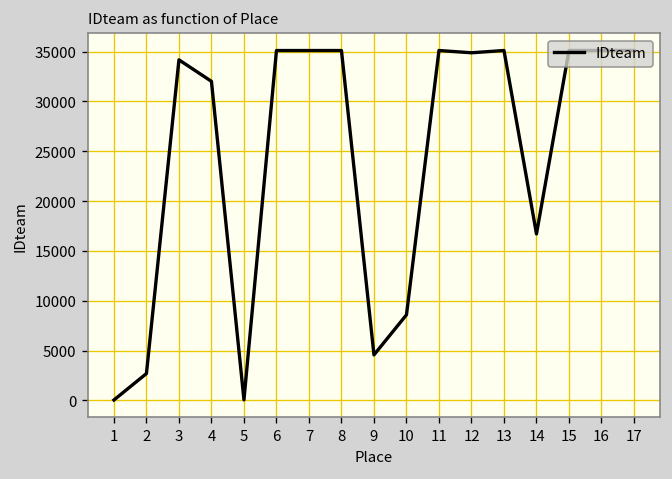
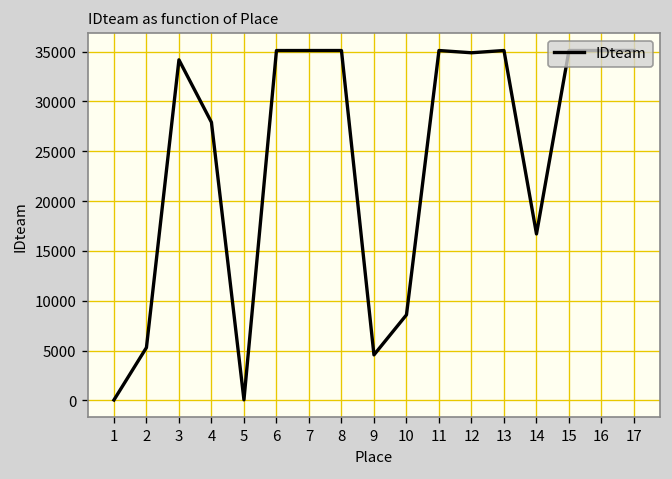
2: 3000 -> 5000
4: 32000 -> 28000
